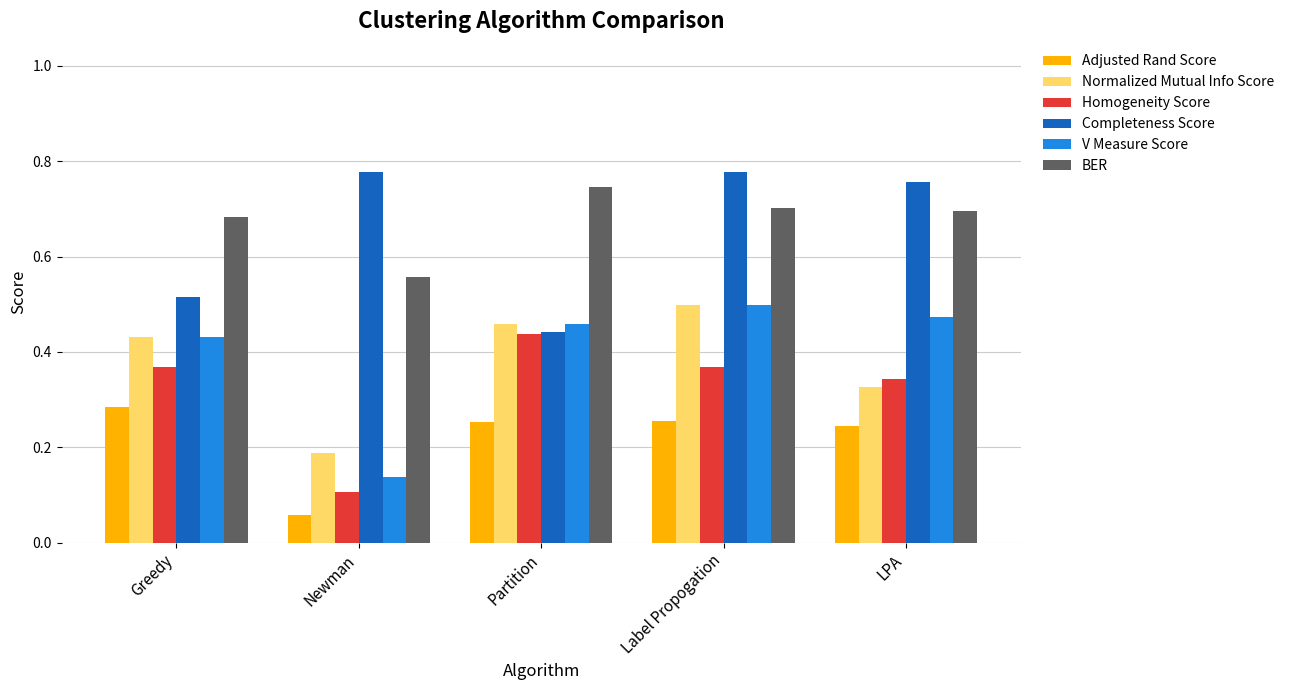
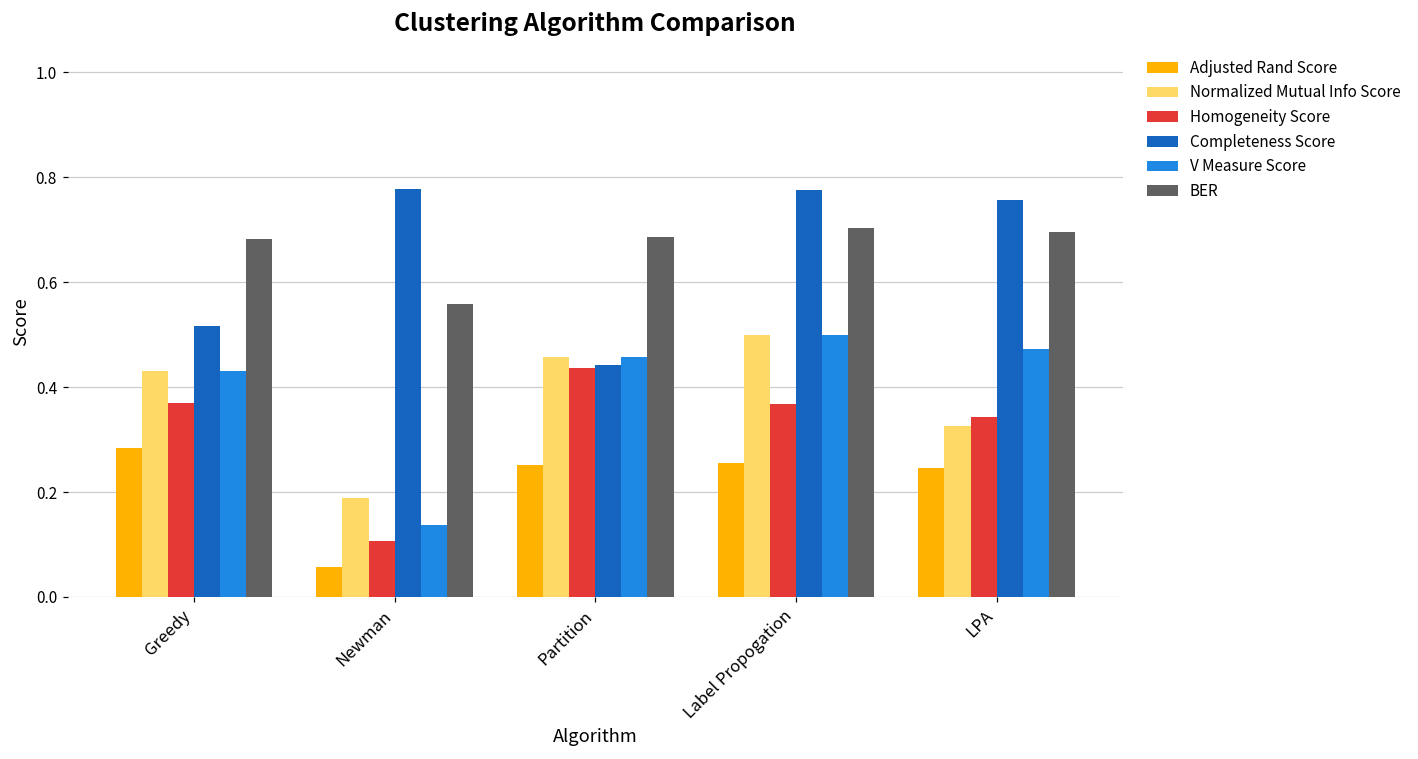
BER, Partition: 0.75 -> 0.69
